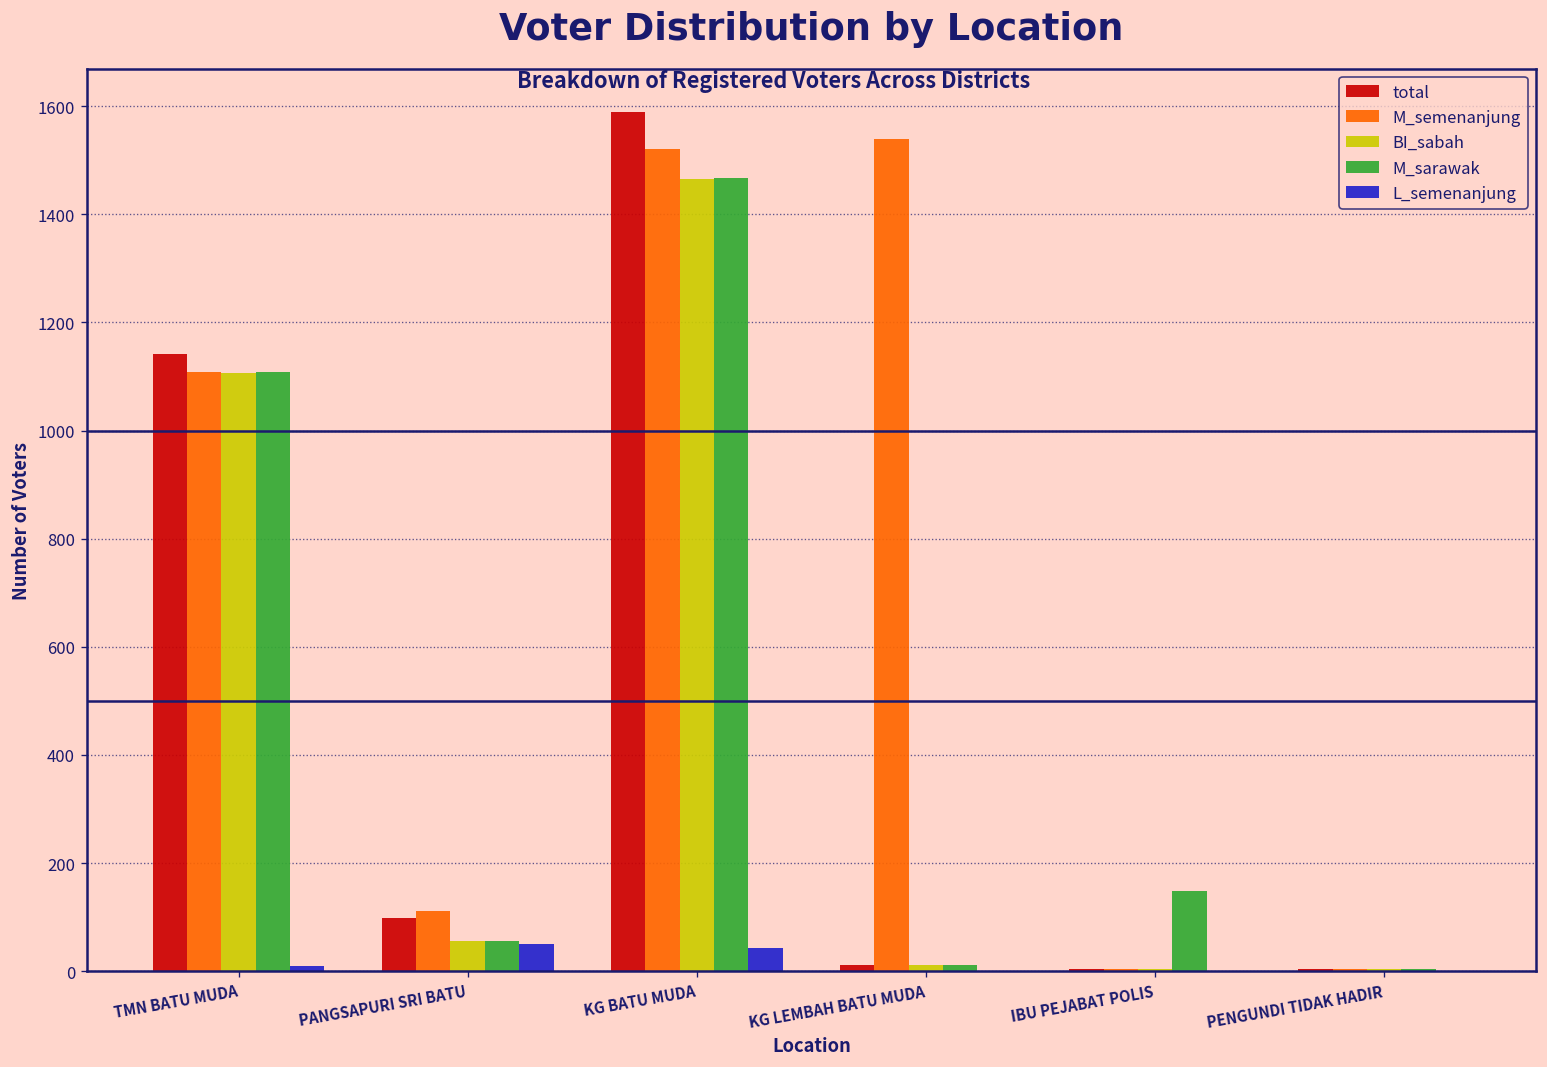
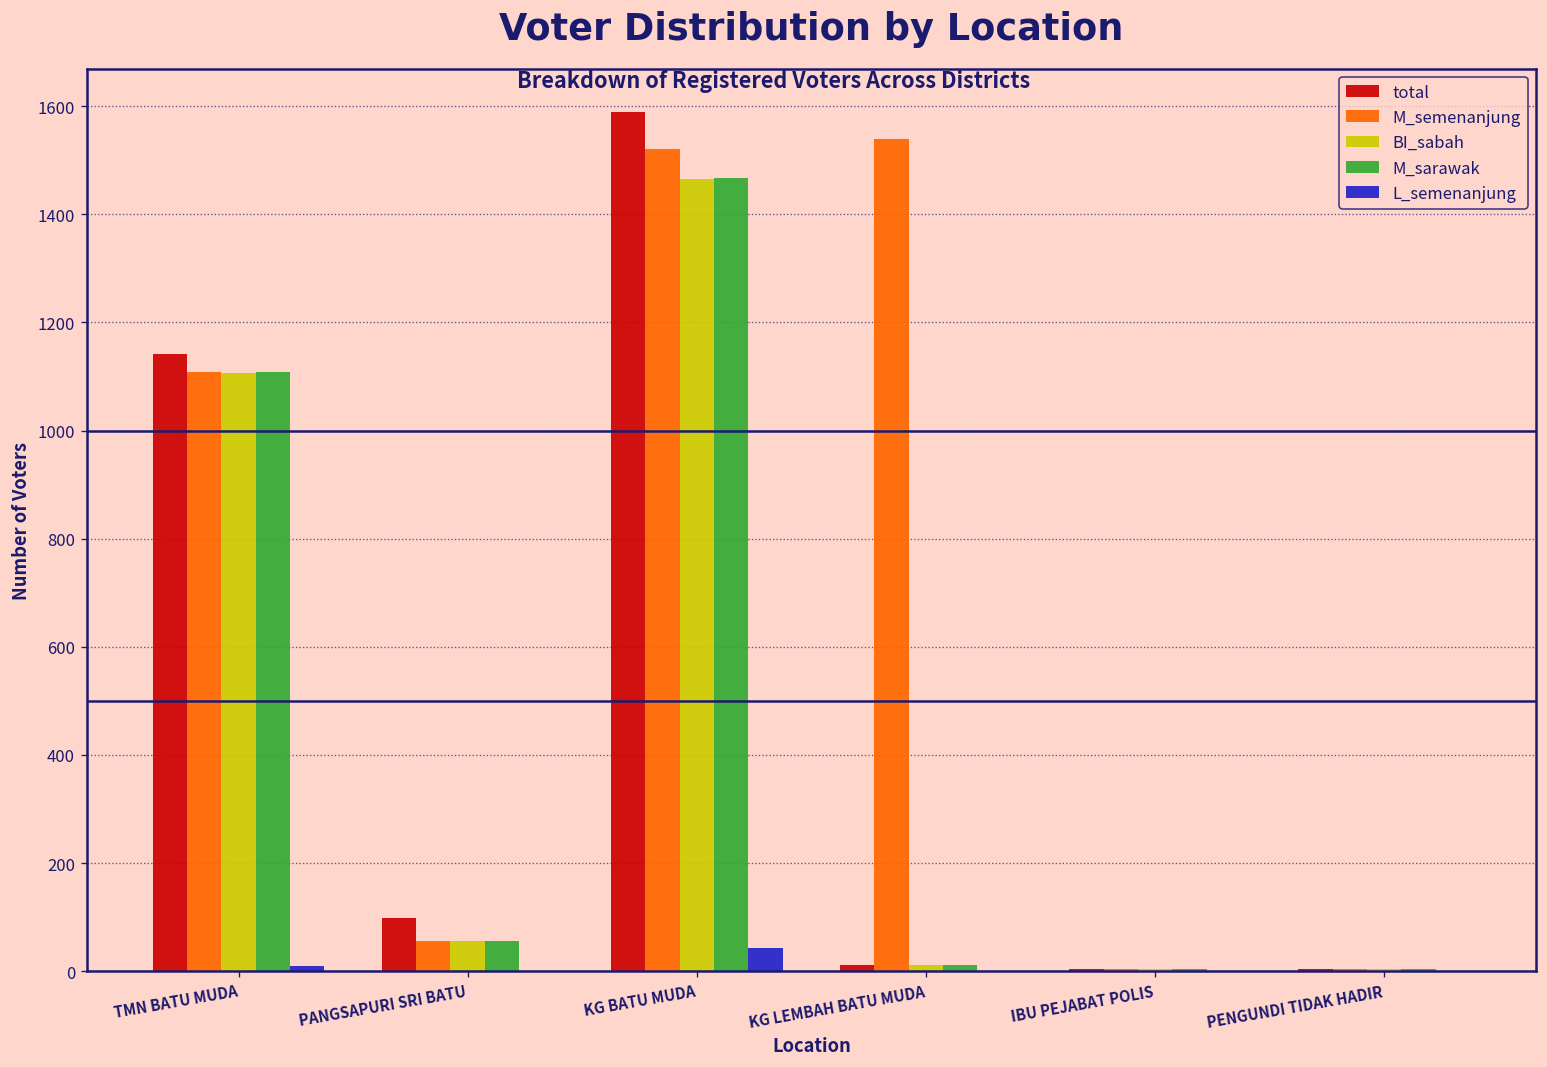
M_semenanjung, PANGSAPURI SRI BATU: 110 -> 60
L_semenanjung, PANGSAPURI SRI BATU: 50 -> 0
M_sarawak, IBU PEJABAT POLIS: 150 -> 0
